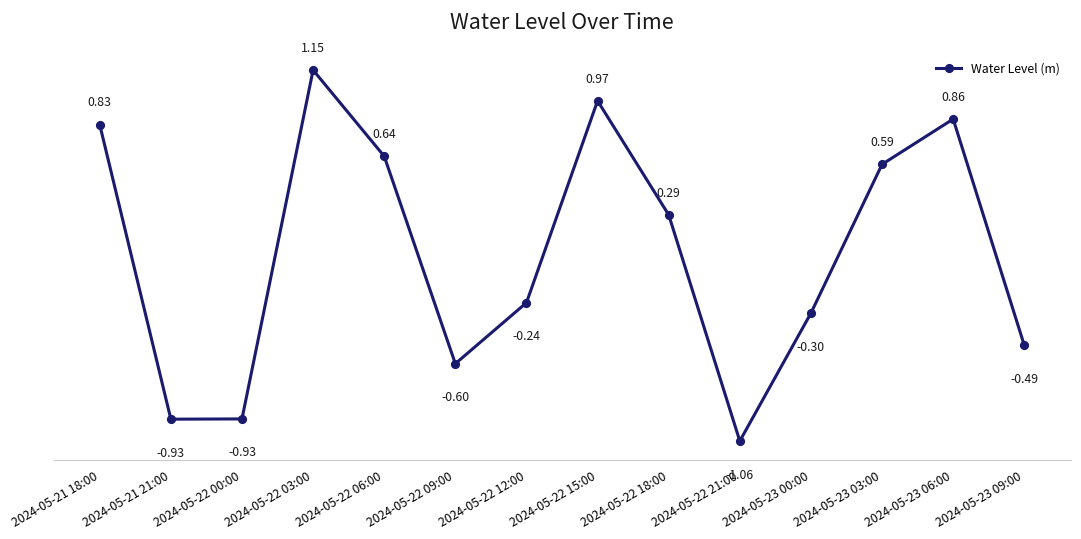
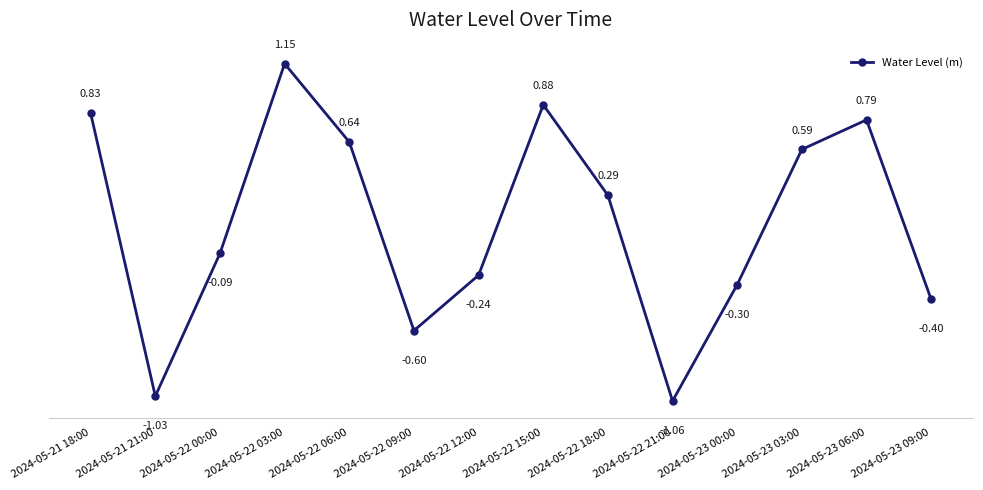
2024-05-21 21:00: -0.93 -> -1.03
2024-05-22 00:00: -0.93 -> -0.09
2024-05-22 15:00: 0.97 -> 0.88
2024-05-23 06:00: 0.86 -> 0.79
2024-05-23 09:00: -0.49 -> -0.40
